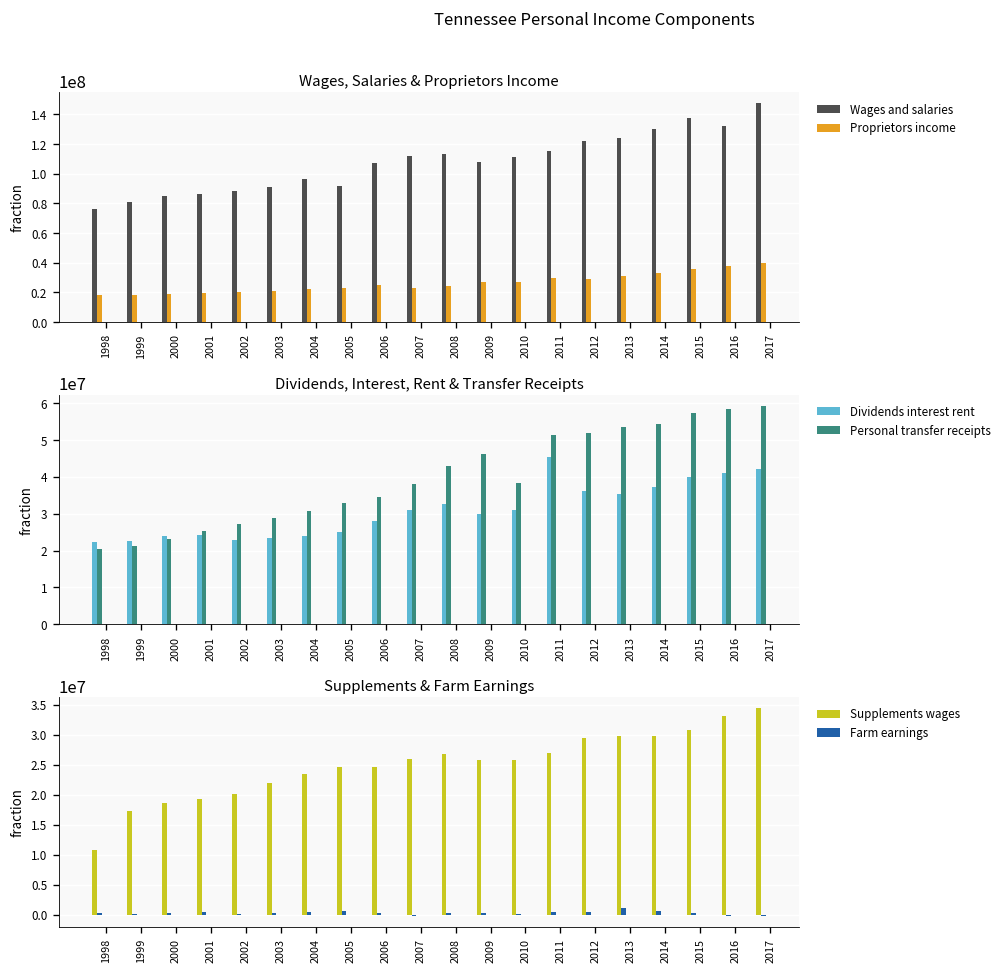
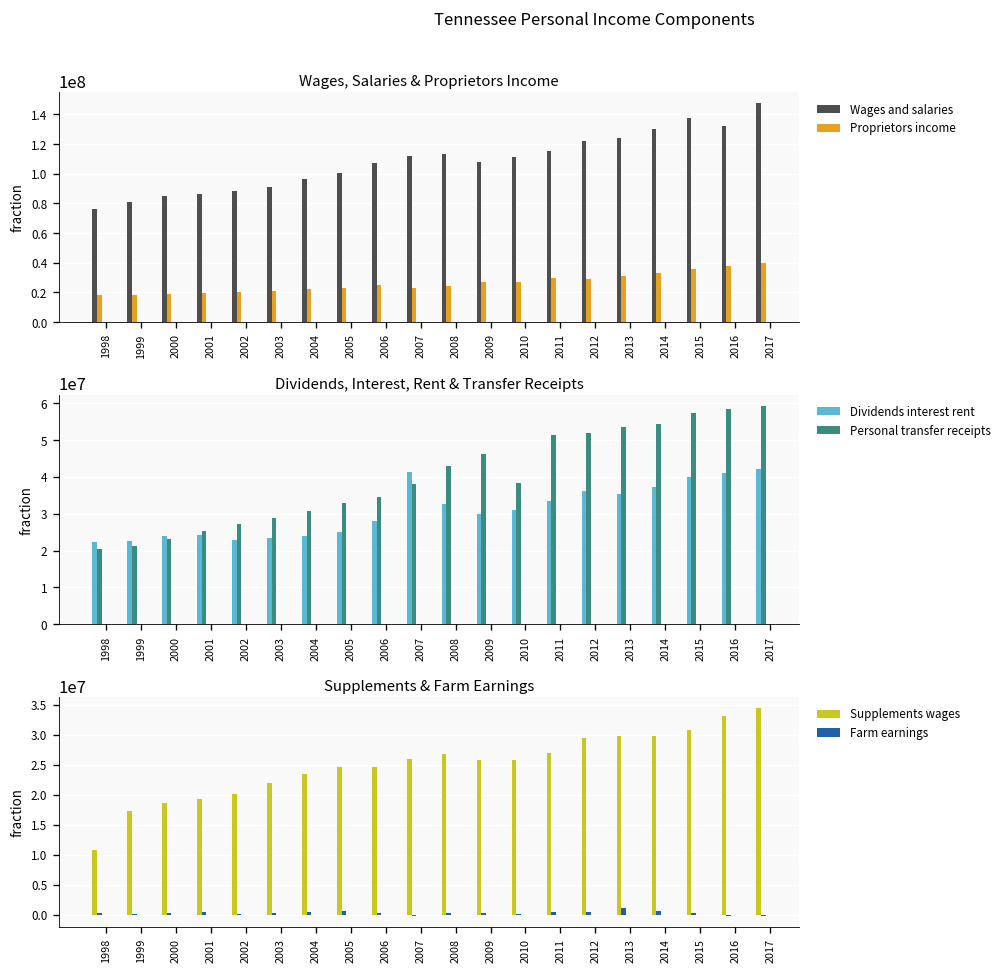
Wages, Salaries & Proprietors Income, Wages and salaries, 2005: 91000000 -> 101000000
Dividends, Interest, Rent & Transfer Receipts, Dividends interest rent, 2007: 31000000 -> 41000000
Dividends, Interest, Rent & Transfer Receipts, Dividends interest rent, 2011: 45000000 -> 33000000
